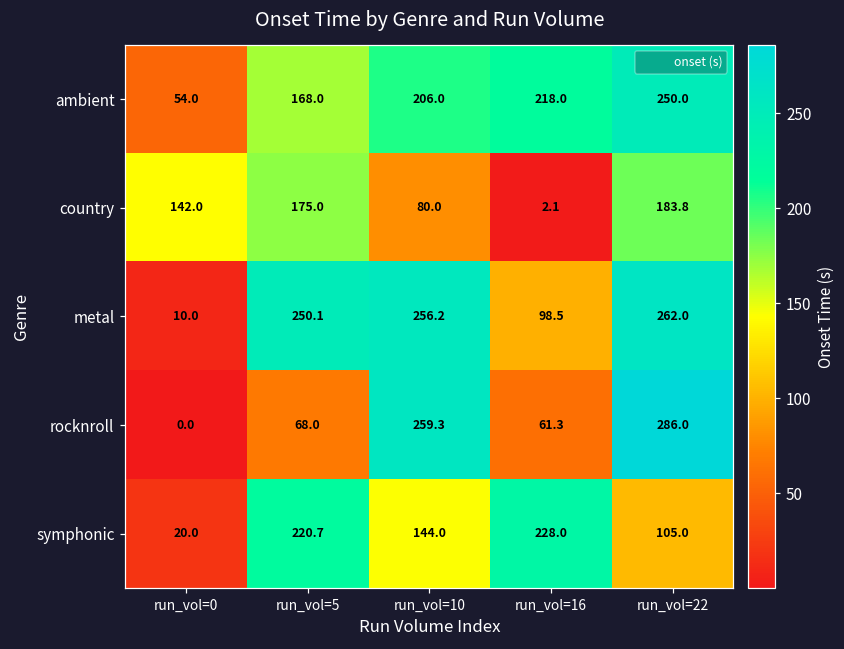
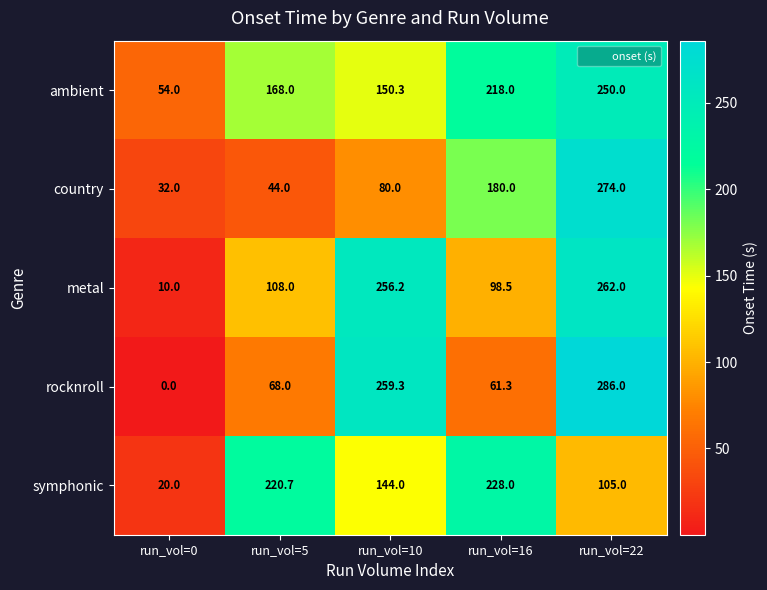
ambient, run_vol=10: 206.0 -> 150.3
country, run_vol=0: 142.0 -> 32.0
country, run_vol=5: 175.0 -> 44.0
country, run_vol=16: 2.1 -> 180.0
country, run_vol=22: 183.8 -> 274.0
metal, run_vol=5: 250.1 -> 108.0
